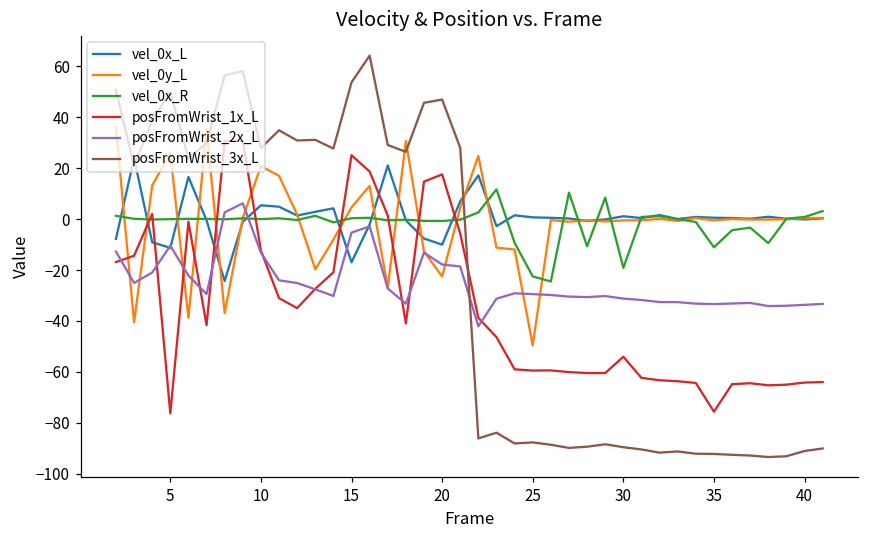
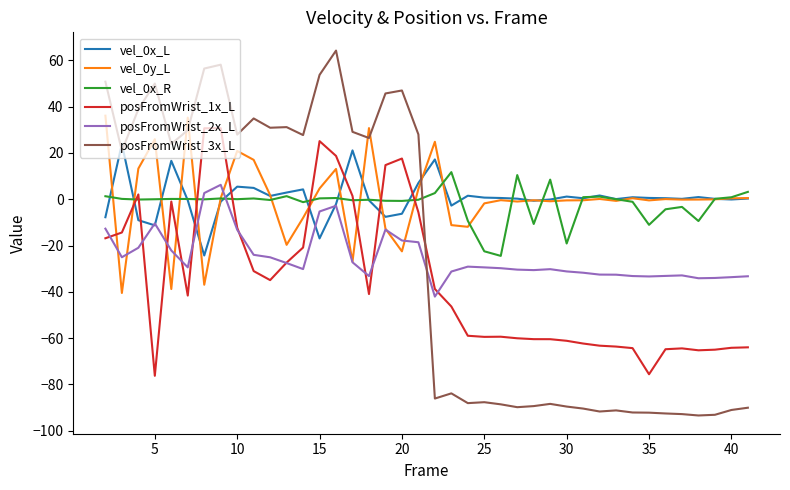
vel_0x_L, 20: -10 -> -6
vel_0y_L, 25: -50 -> -2
posFromWrist_1x_L, 30: -54 -> -61
